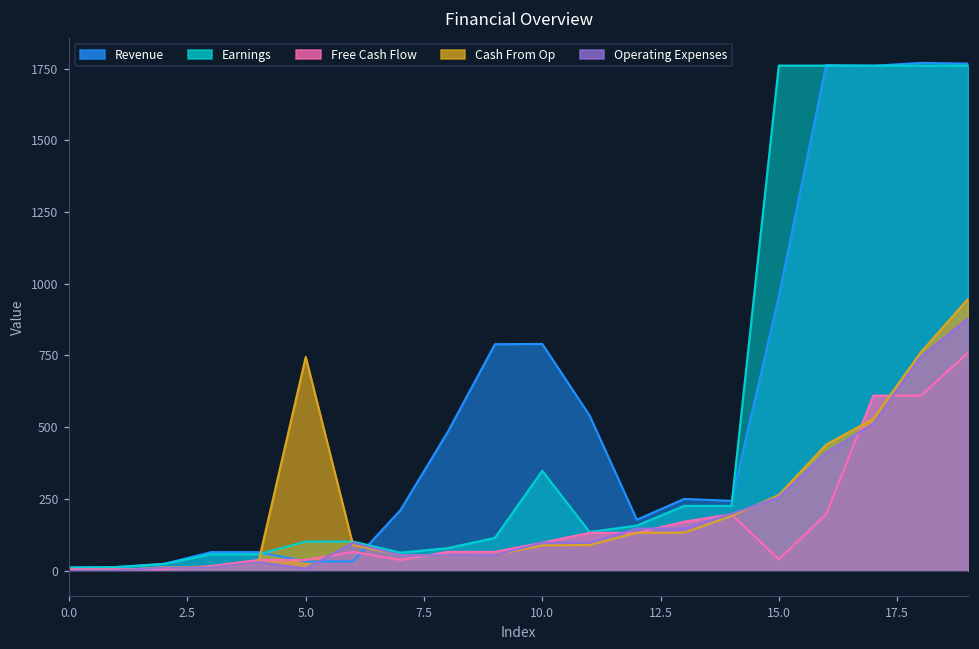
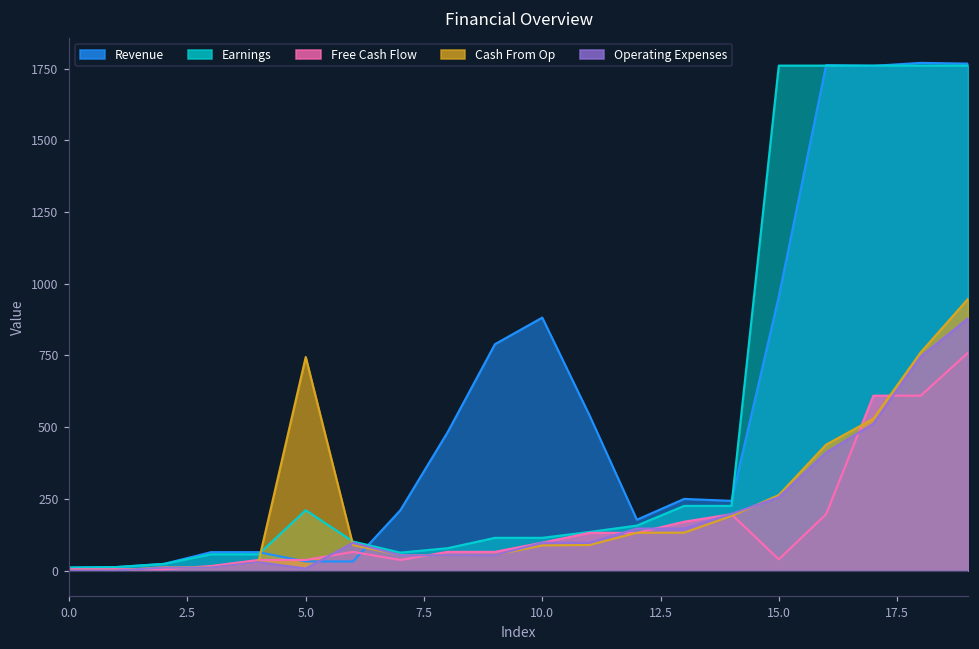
Earnings, 5.0: 100 -> 210
Revenue, 10.0: 790 -> 880
Earnings, 10.0: 350 -> 110
